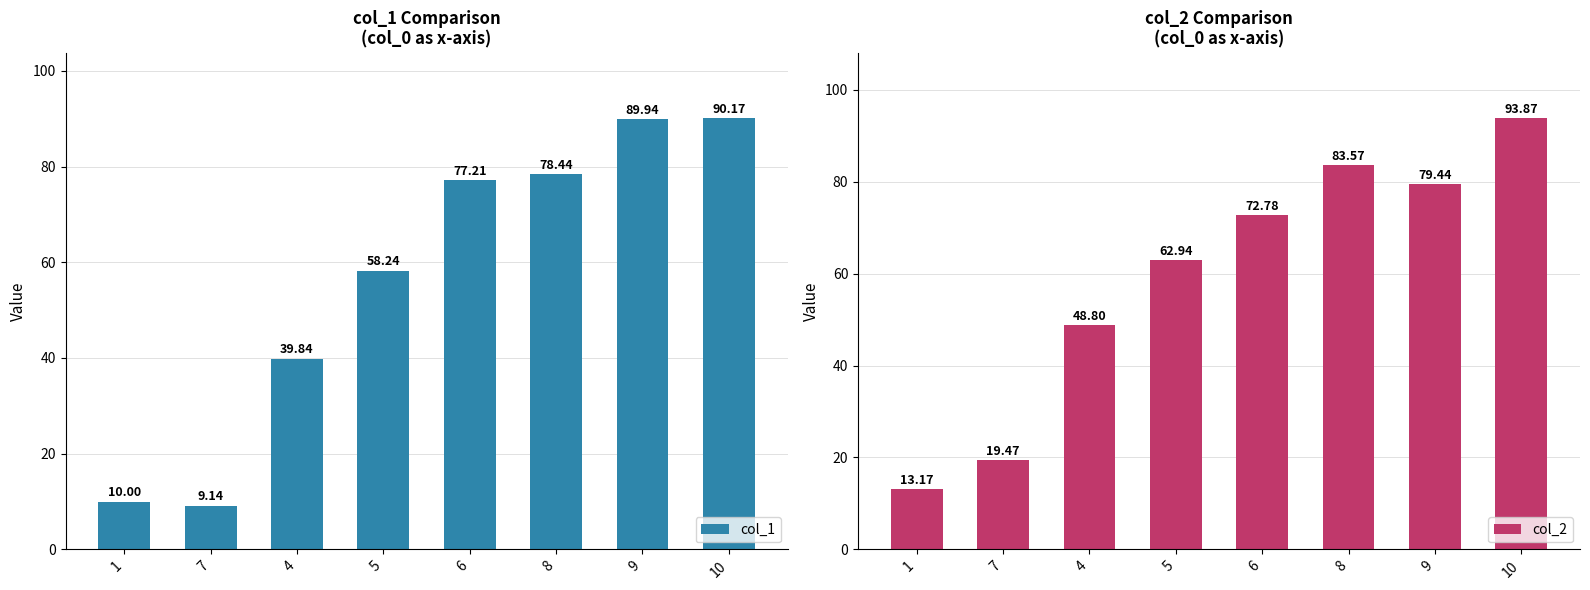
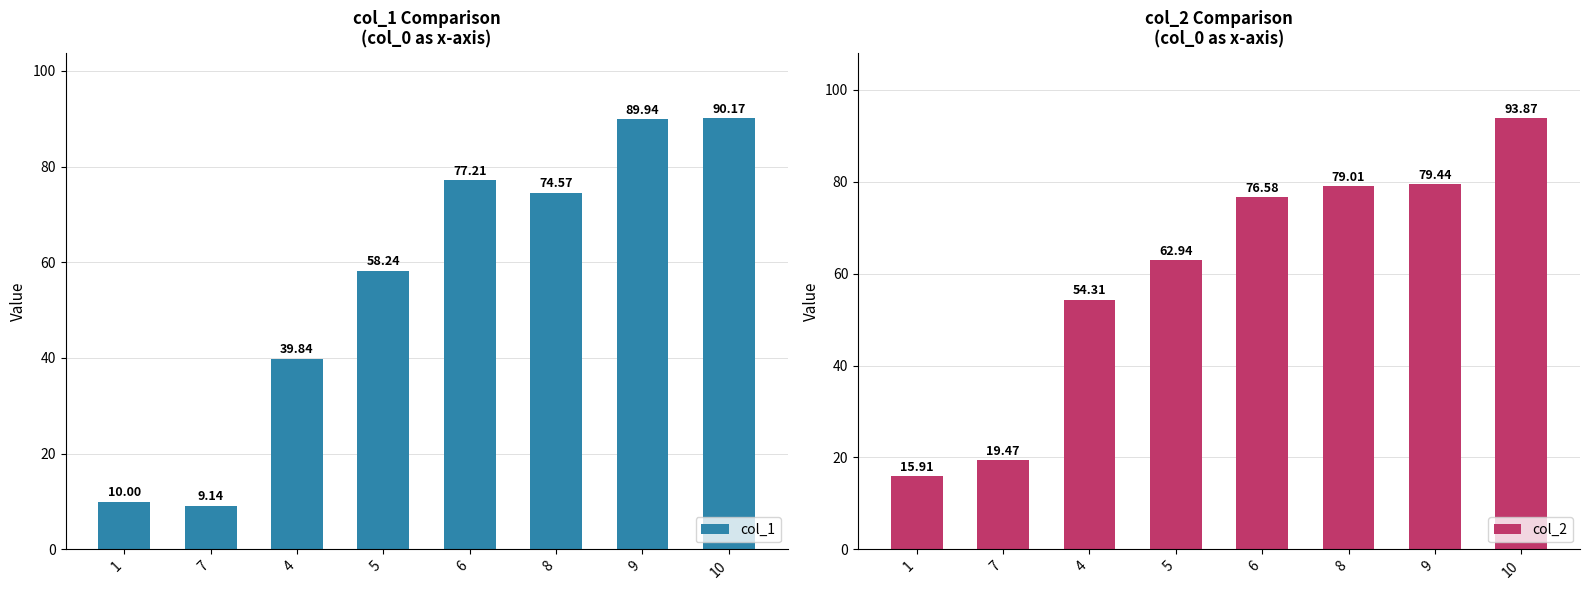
col_1 Comparison (col_0 as x-axis), 8: 78.44 -> 74.57
col_2 Comparison (col_0 as x-axis), 1: 13.17 -> 15.91
col_2 Comparison (col_0 as x-axis), 4: 48.80 -> 54.31
col_2 Comparison (col_0 as x-axis), 6: 72.78 -> 76.58
col_2 Comparison (col_0 as x-axis), 8: 83.57 -> 79.01
